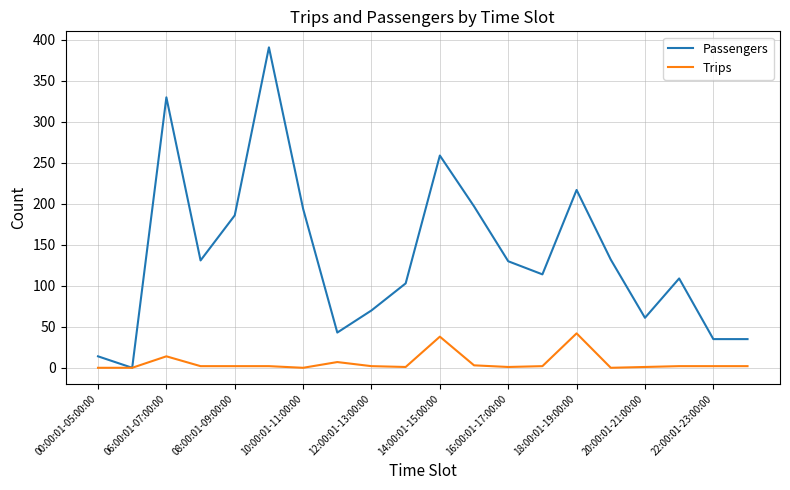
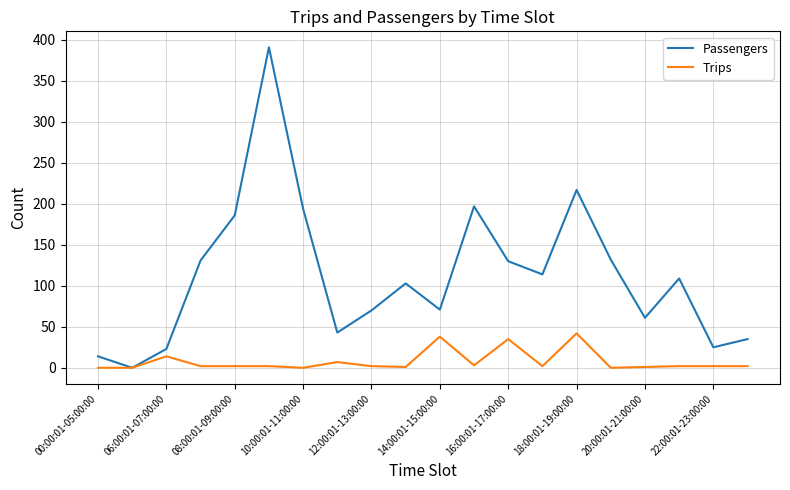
Passengers, 06:00:01-07:00:00: 330 -> 20
Passengers, 14:00:01-15:00:00: 260 -> 70
Trips, 16:00:01-17:00:00: 0 -> 40
Passengers, 22:00:01-23:00:00: 40 -> 30
